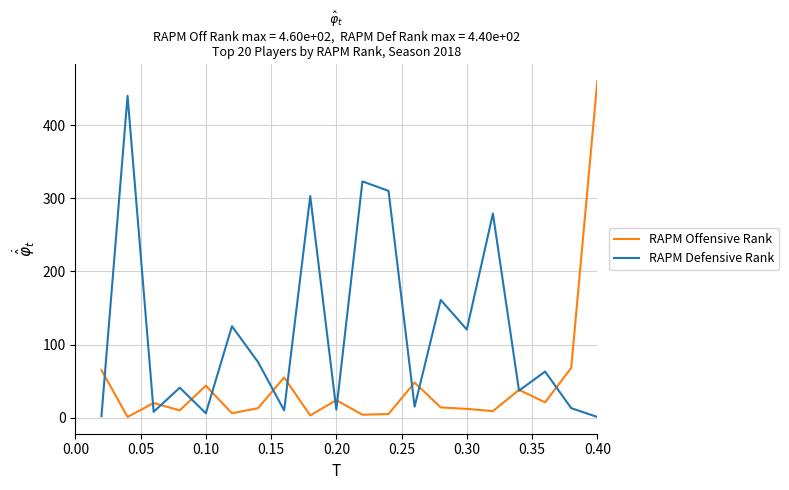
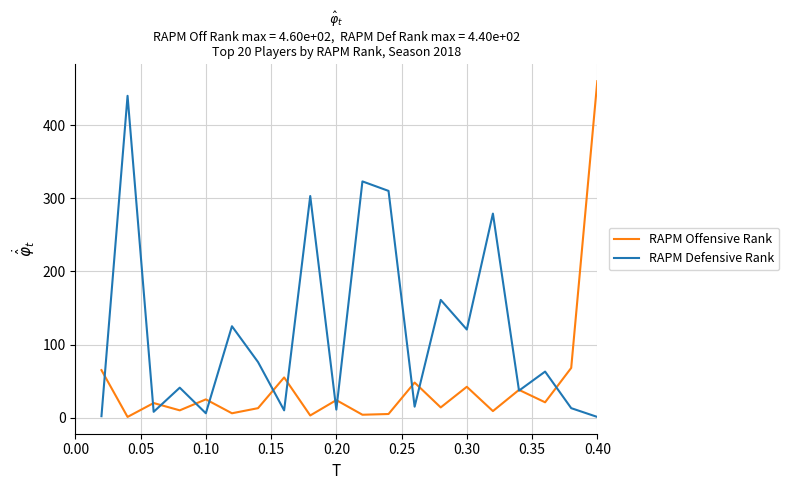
RAPM Offensive Rank, 0.10: 40 -> 30
RAPM Offensive Rank, 0.30: 10 -> 40
